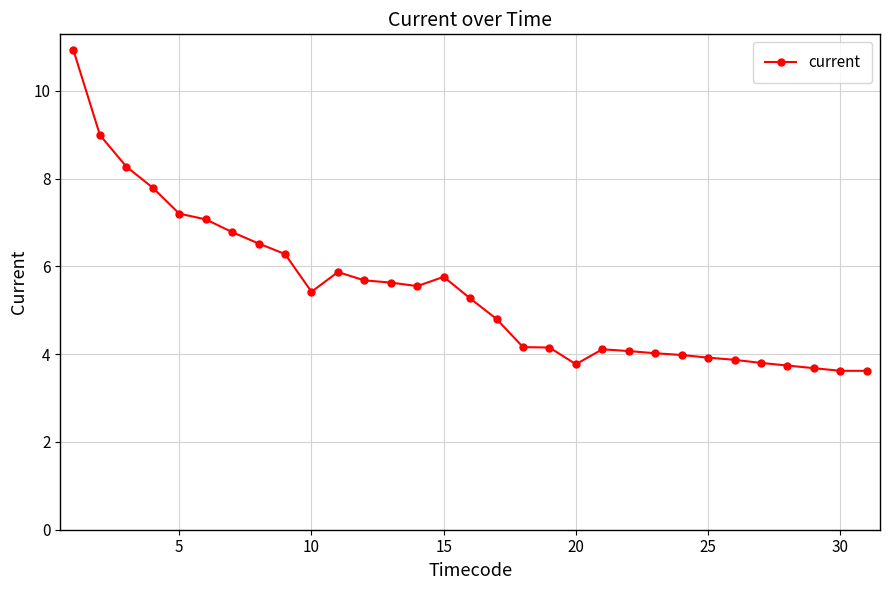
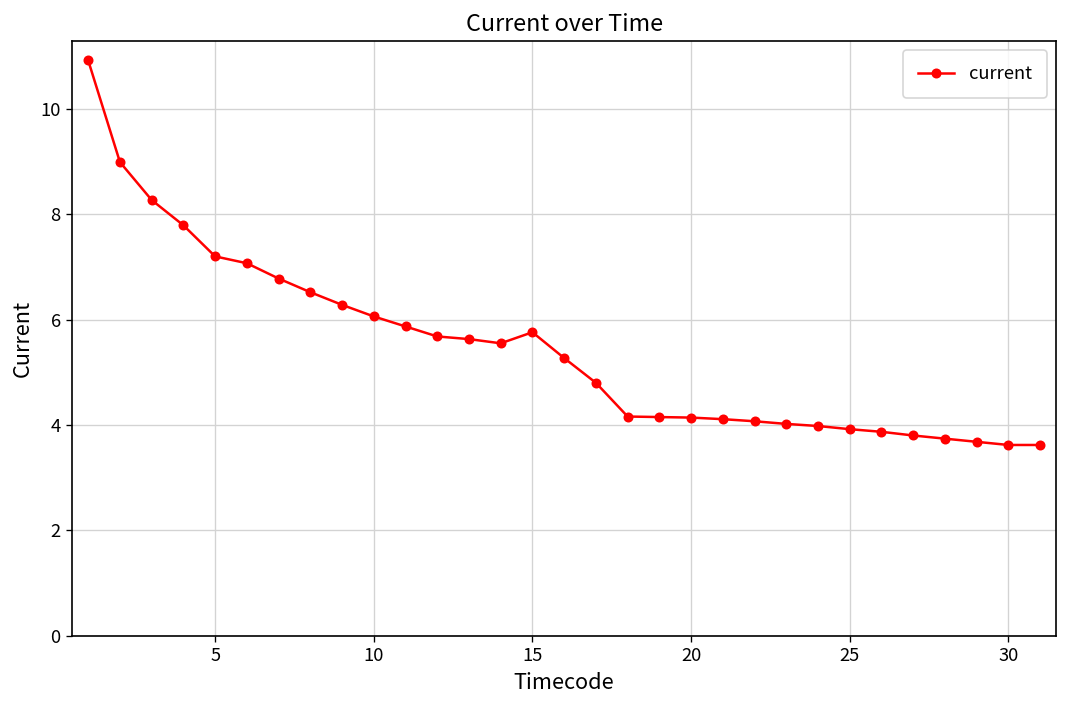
10: 5.4 -> 6.1
20: 3.8 -> 4.1
